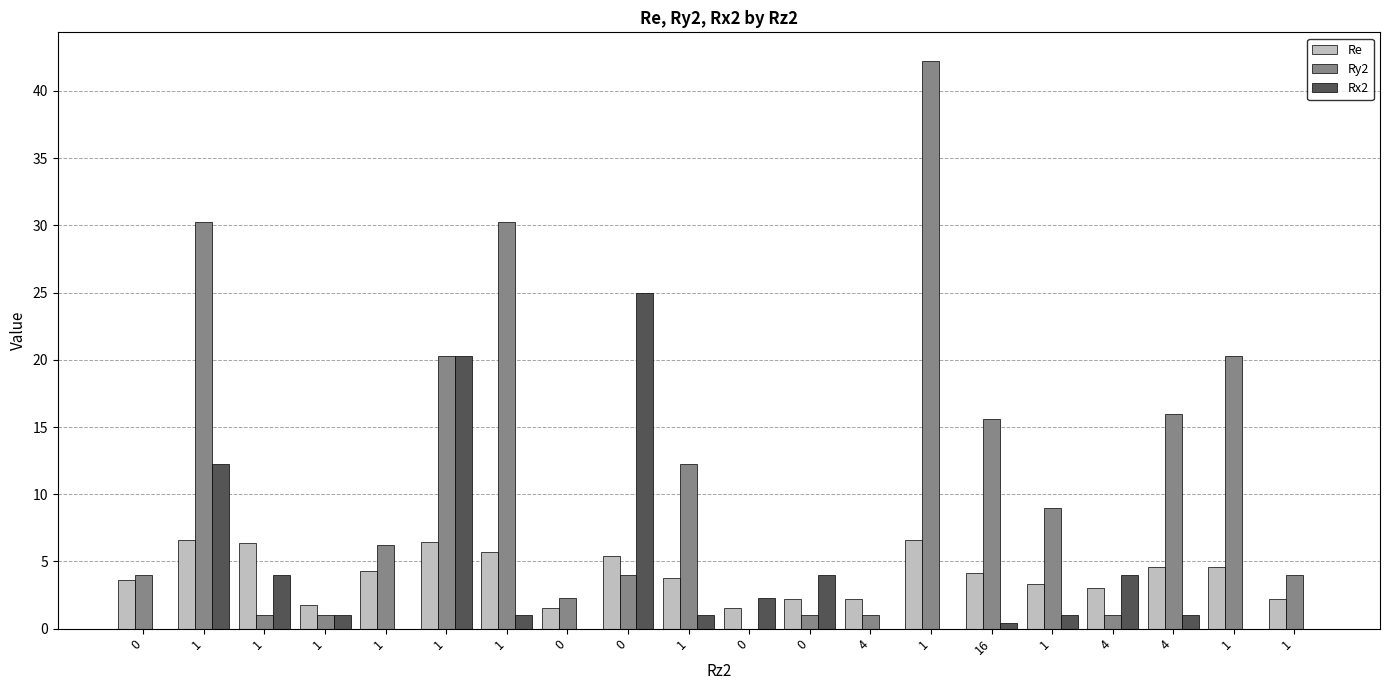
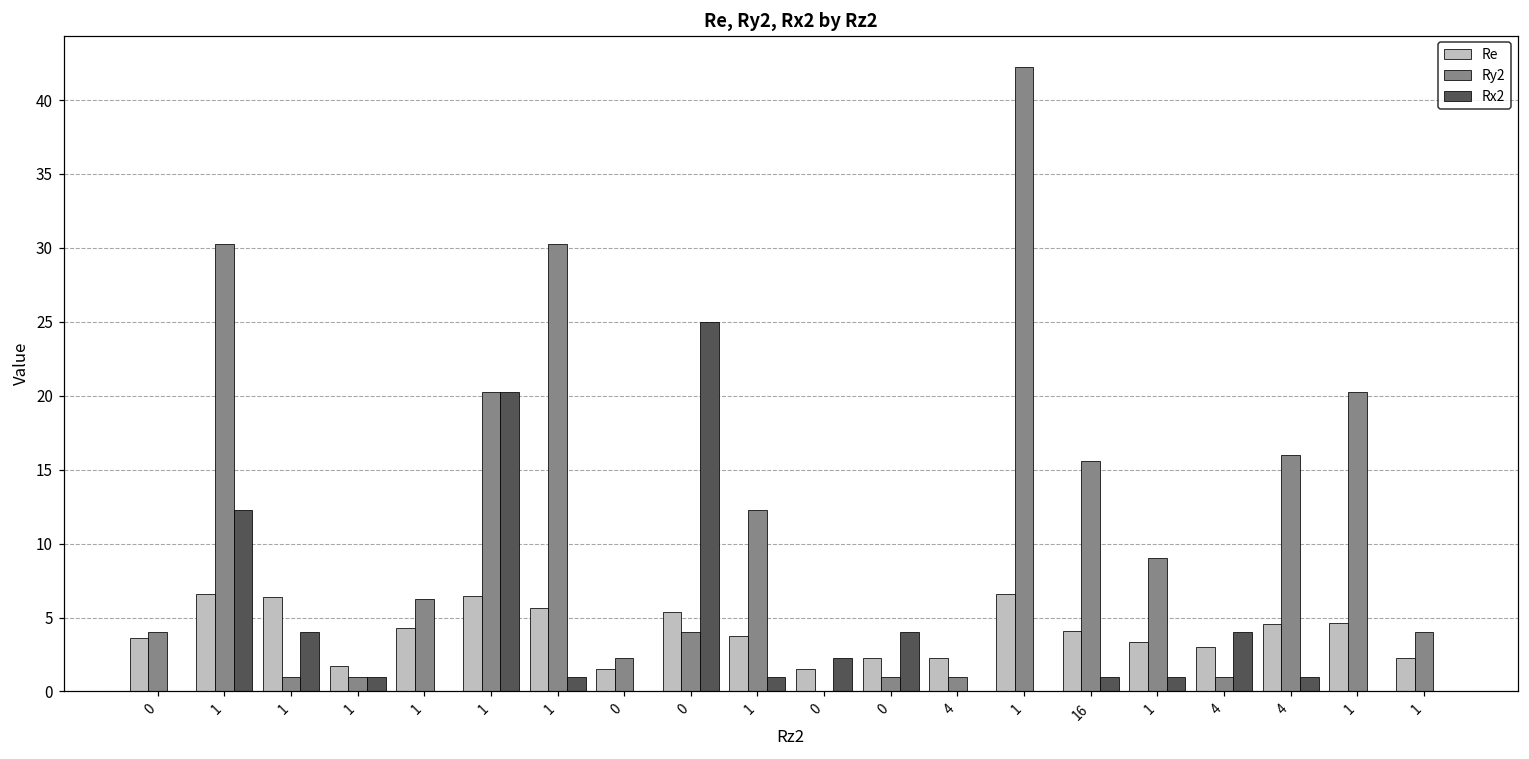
Rx2, 16: 0.4 -> 1.0
